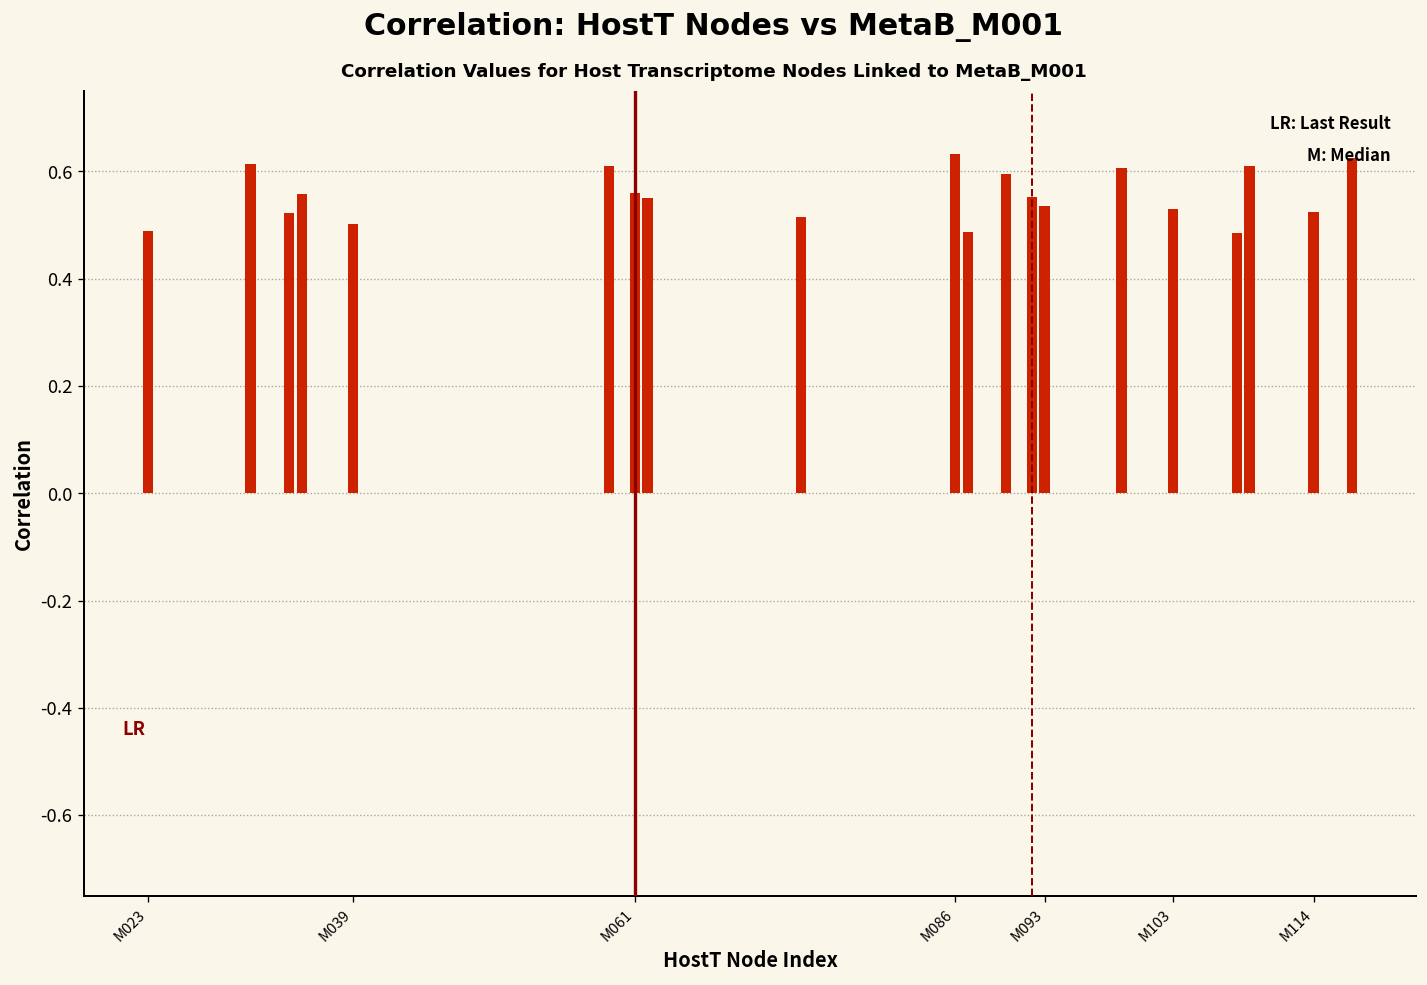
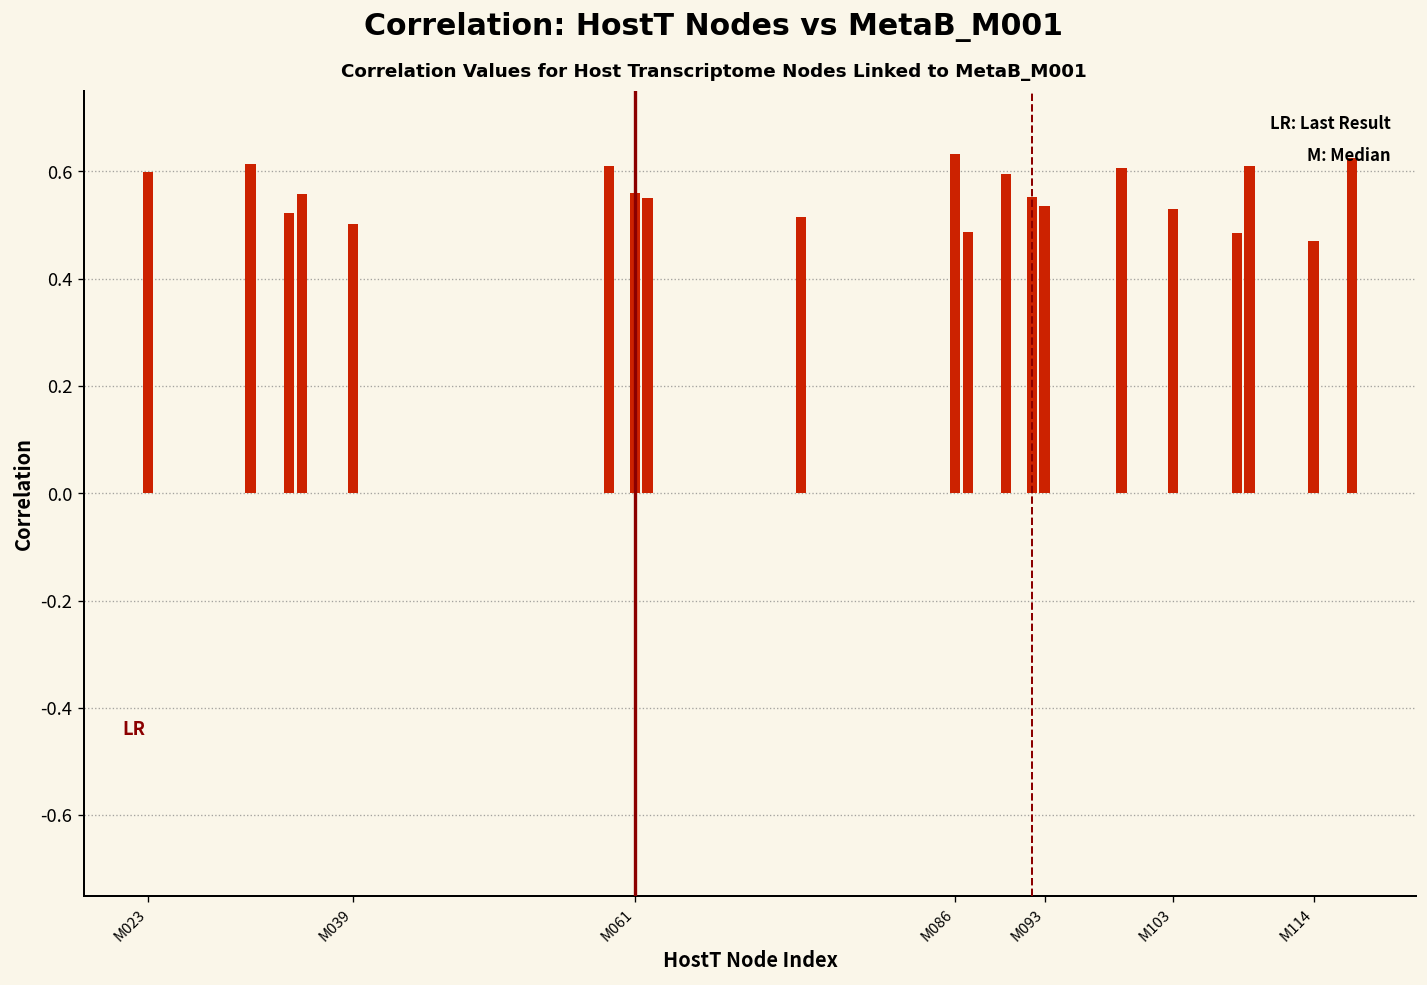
M023: 0.49 -> 0.60
M114: 0.53 -> 0.47
